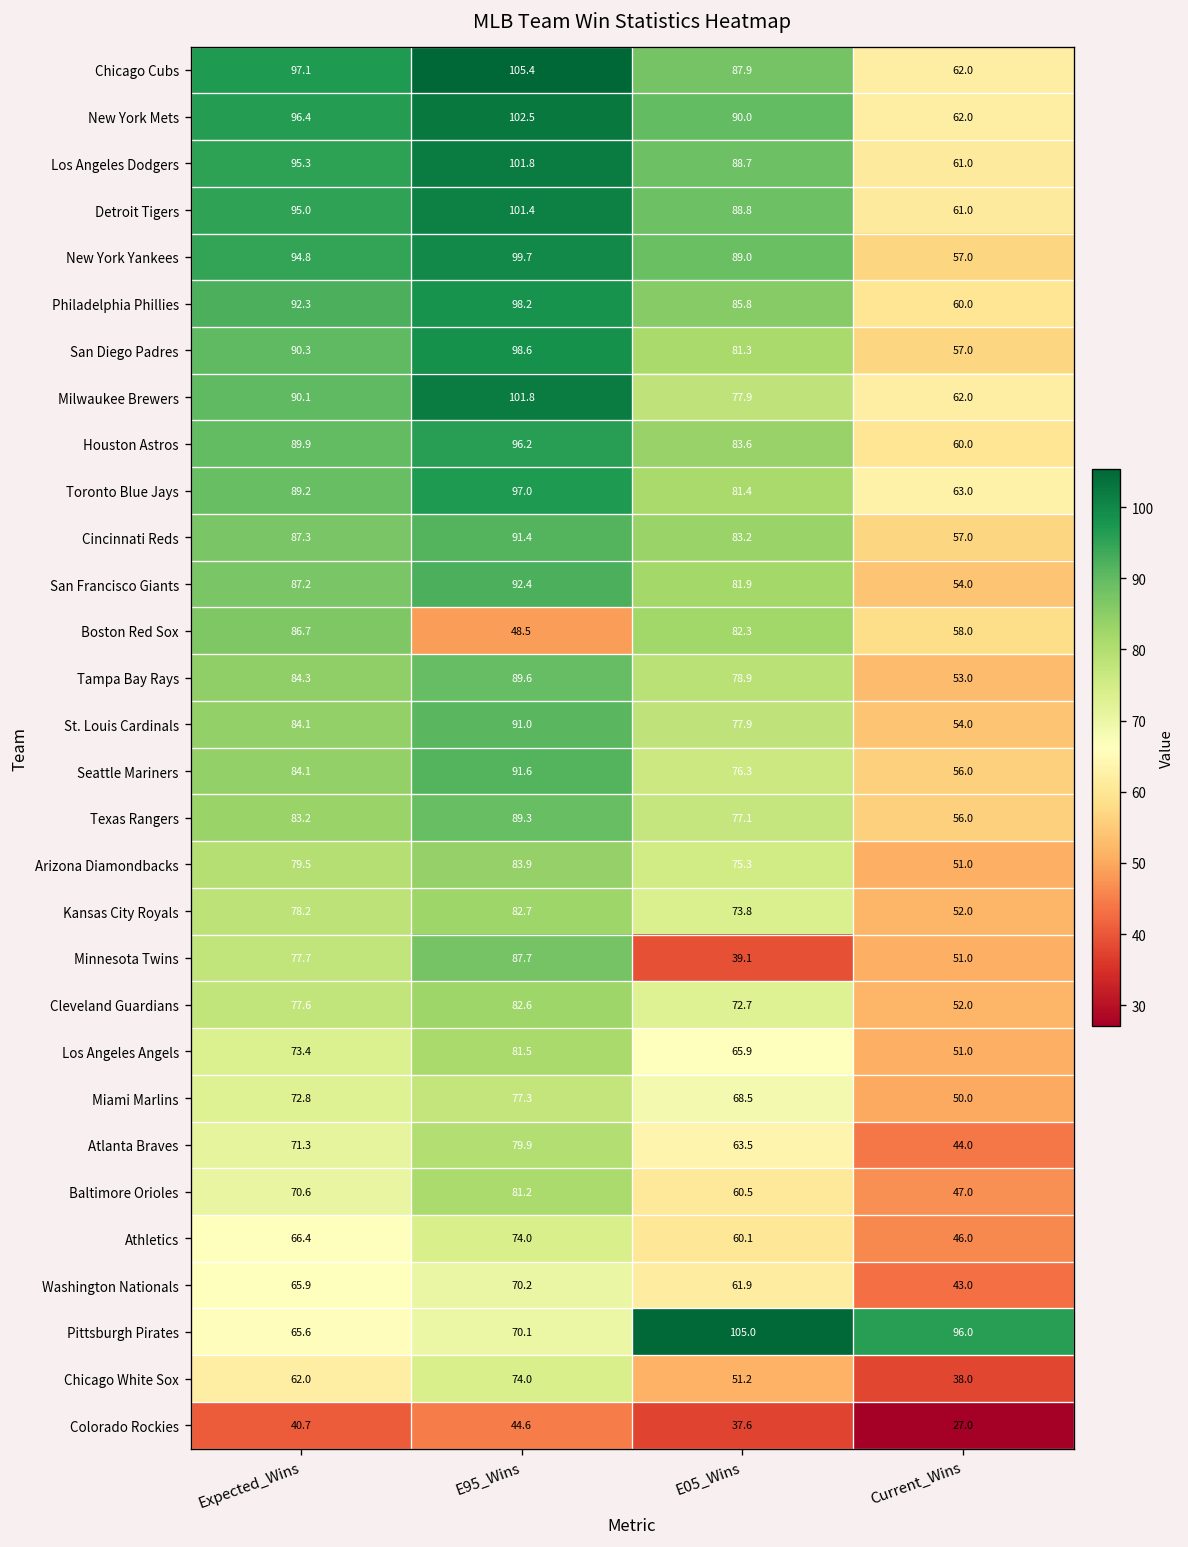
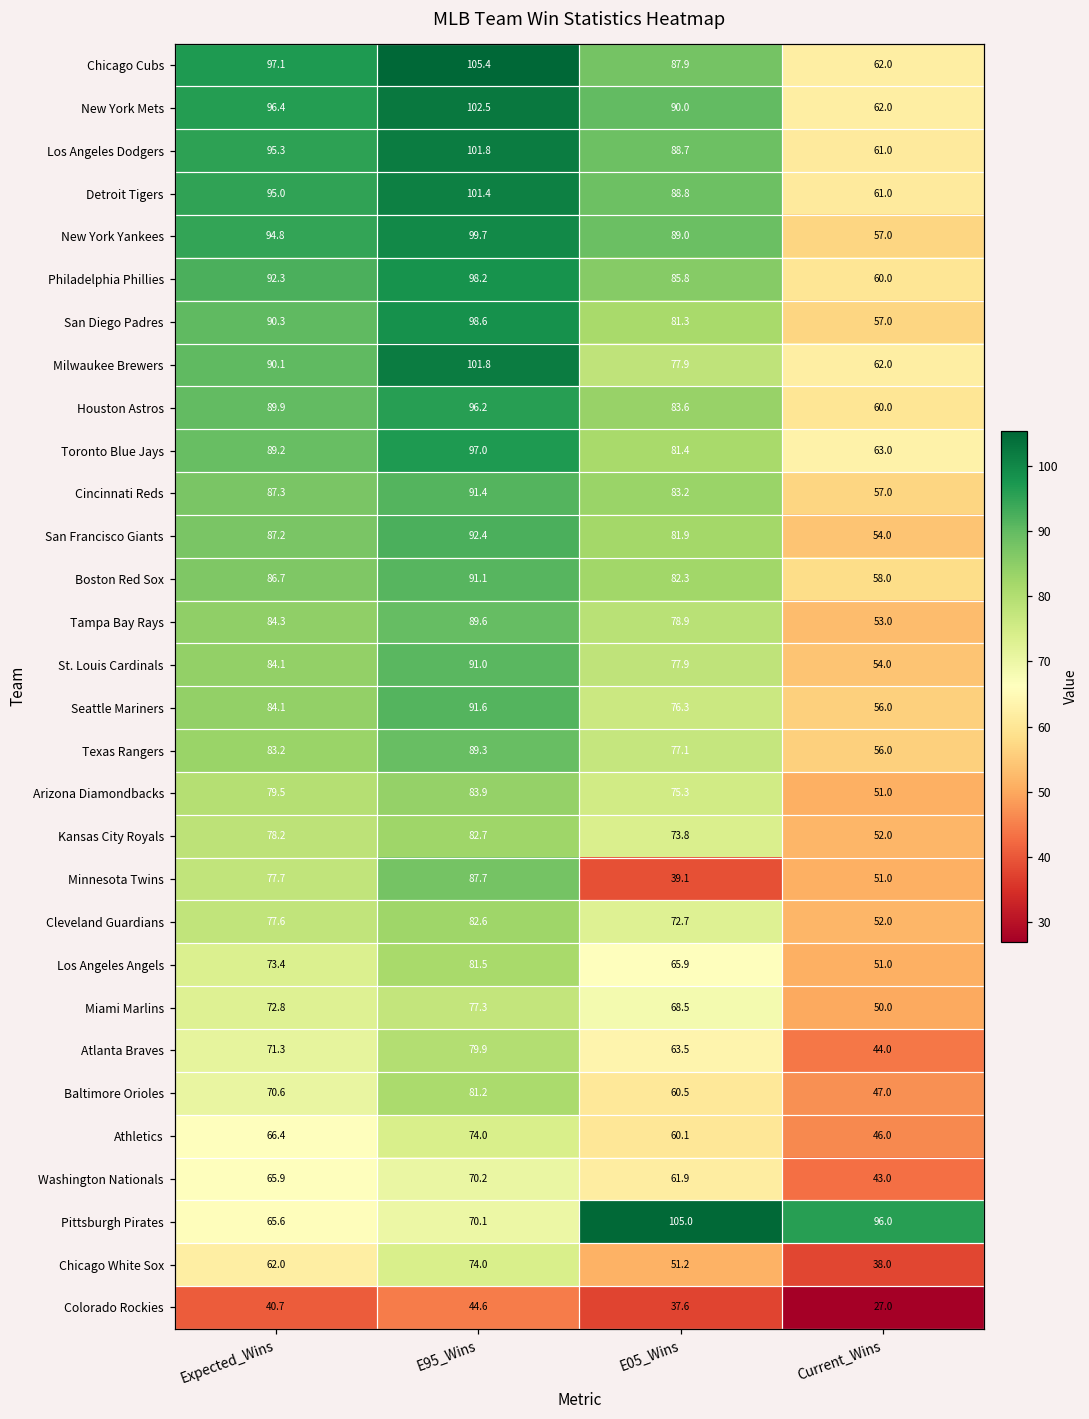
Boston Red Sox, E95_Wins: 48.5 -> 91.1
